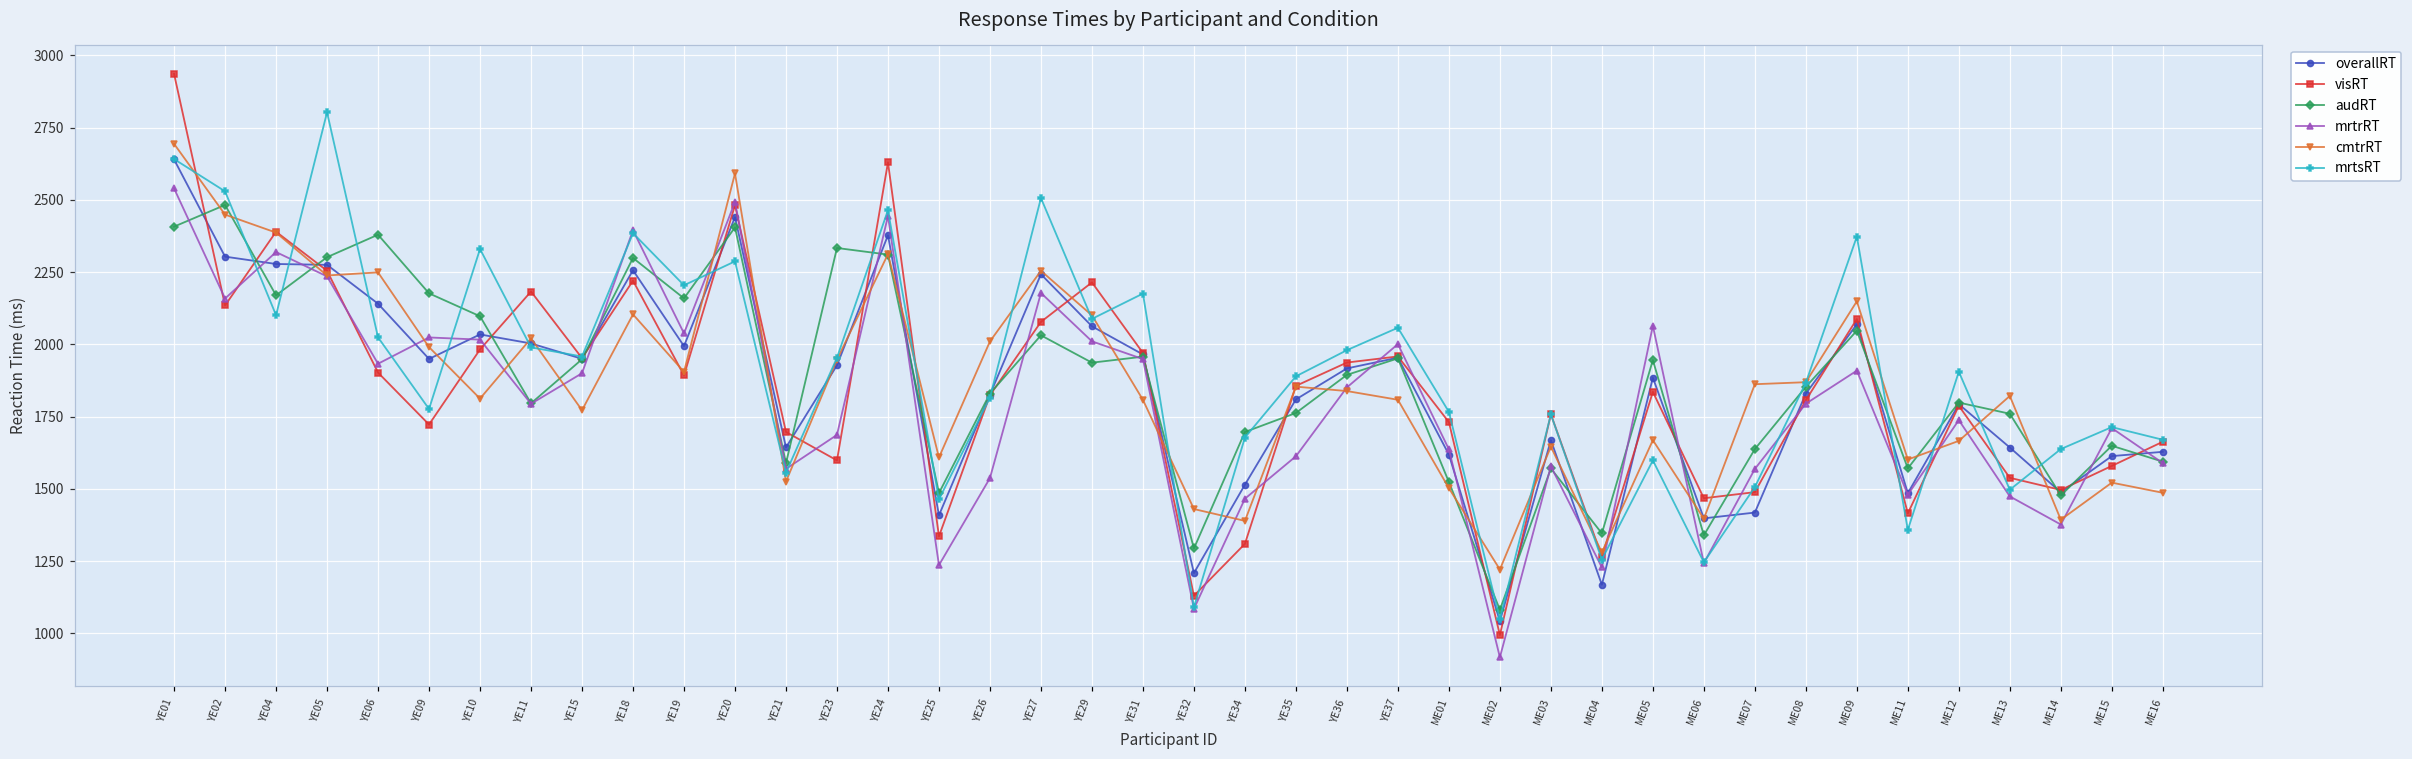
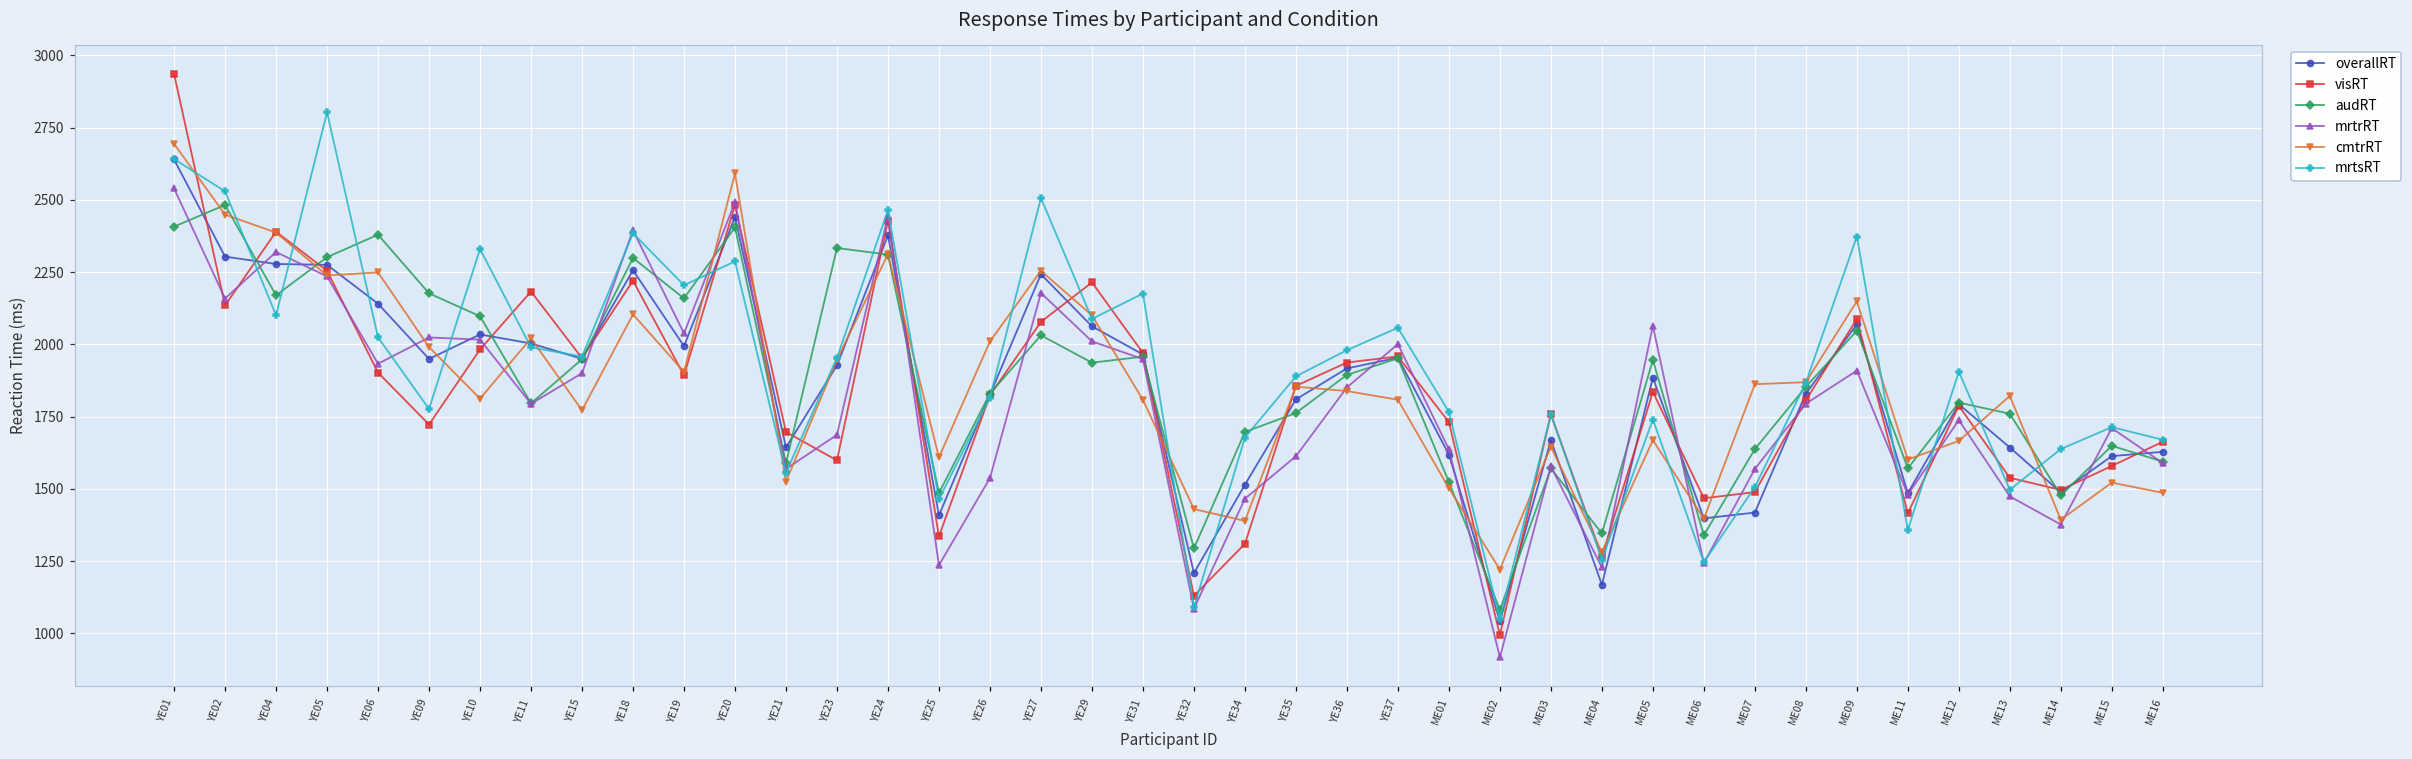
visRT, YE24: 2630 -> 2430
mrtsRT, ME05: 1600 -> 1740
